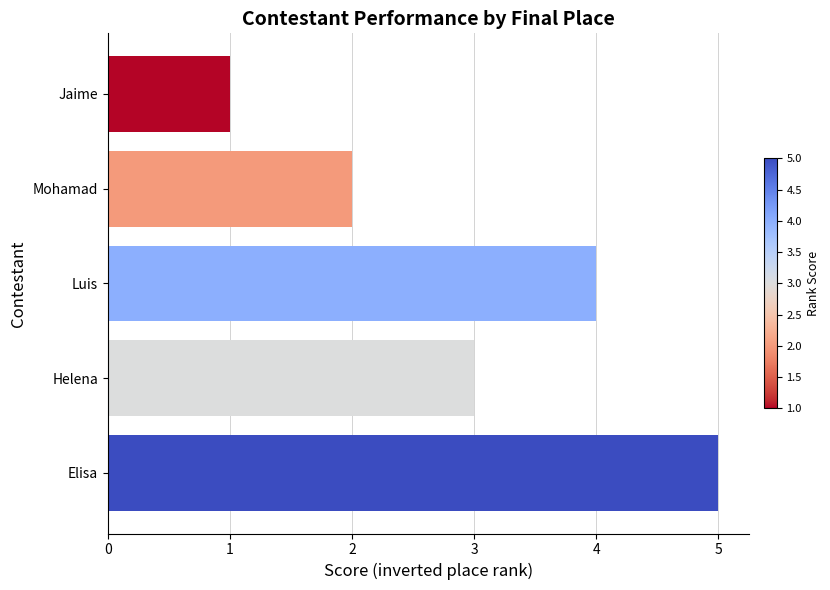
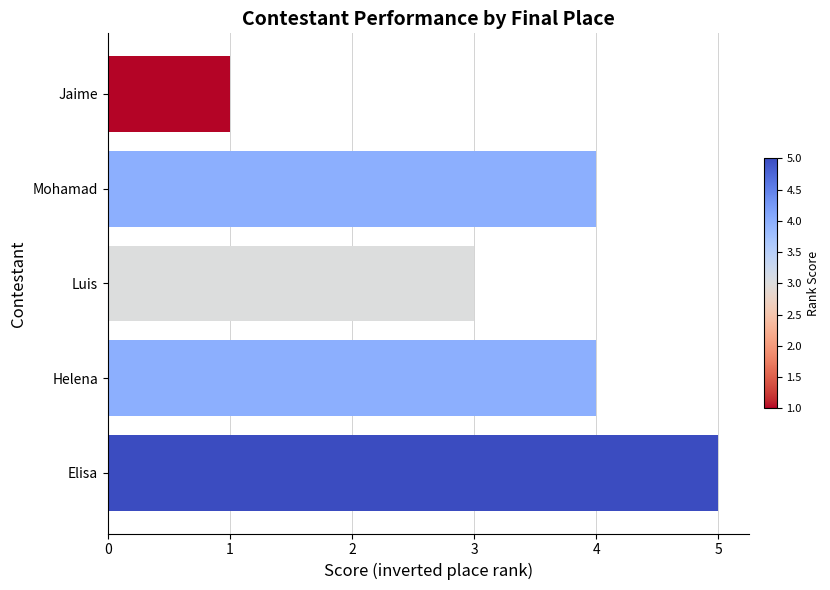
Mohamad: 2.00 -> 4.00
Luis: 4.00 -> 3.00
Helena: 3.00 -> 4.00
